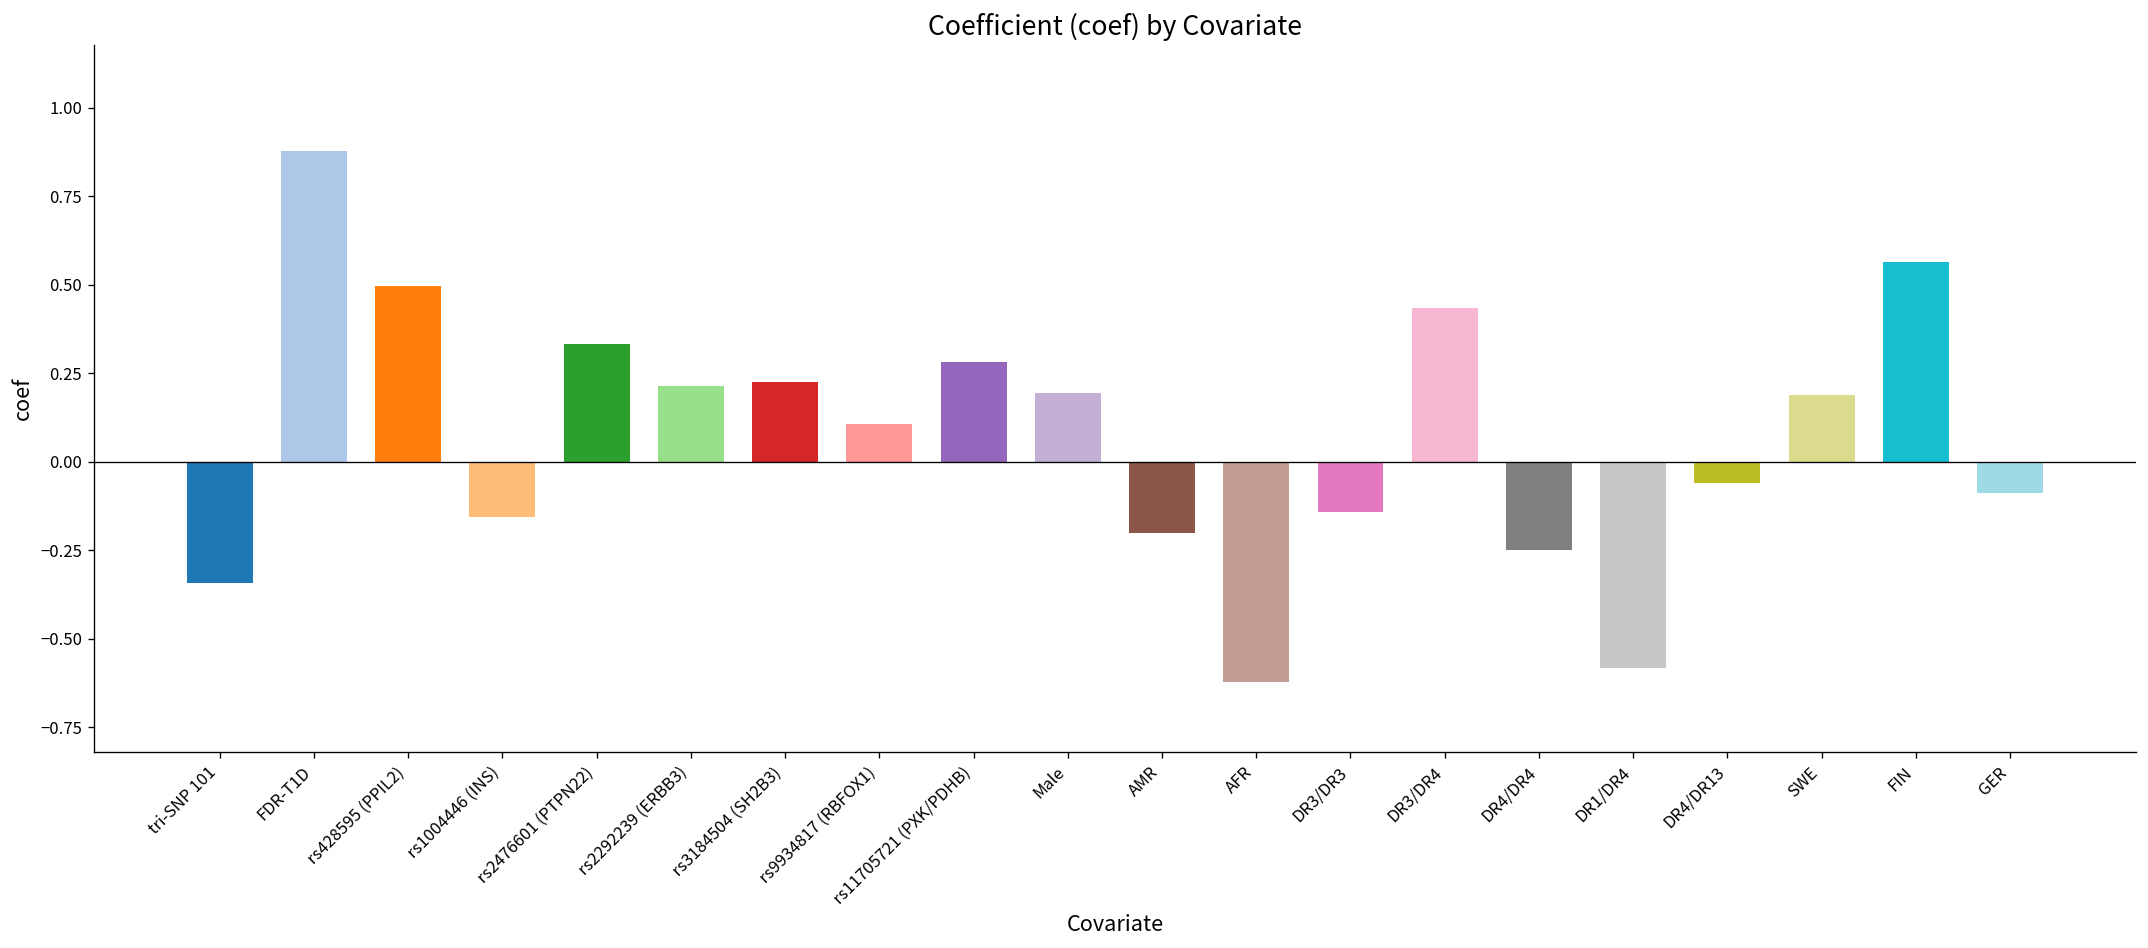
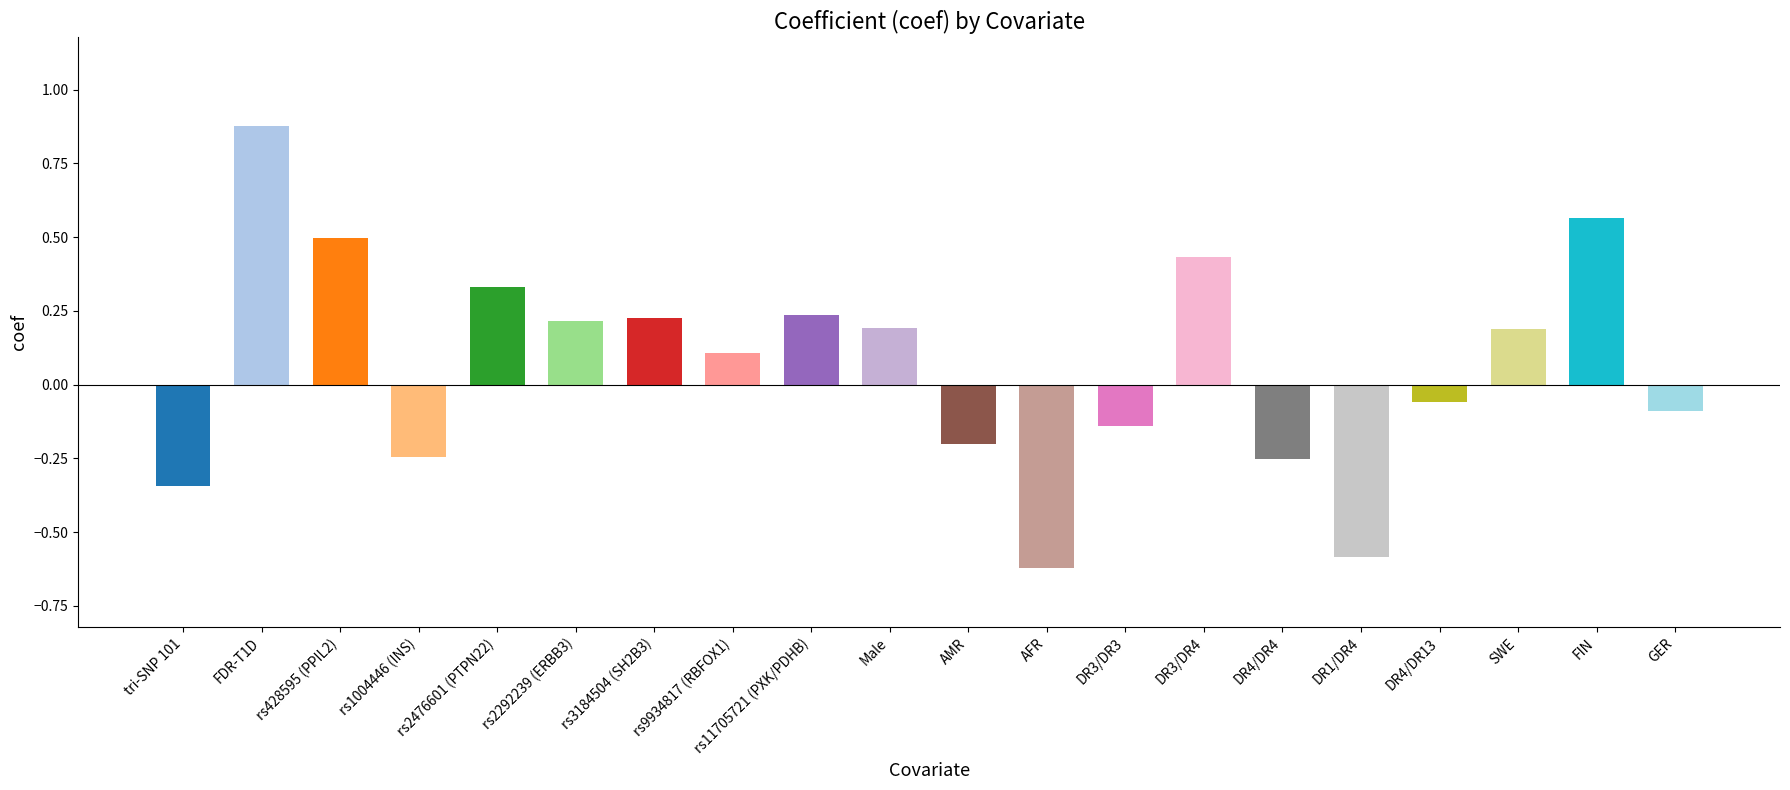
rs1004446 (INS): -0.16 -> -0.24
rs11705721 (PXK/PDHB): 0.28 -> 0.24
